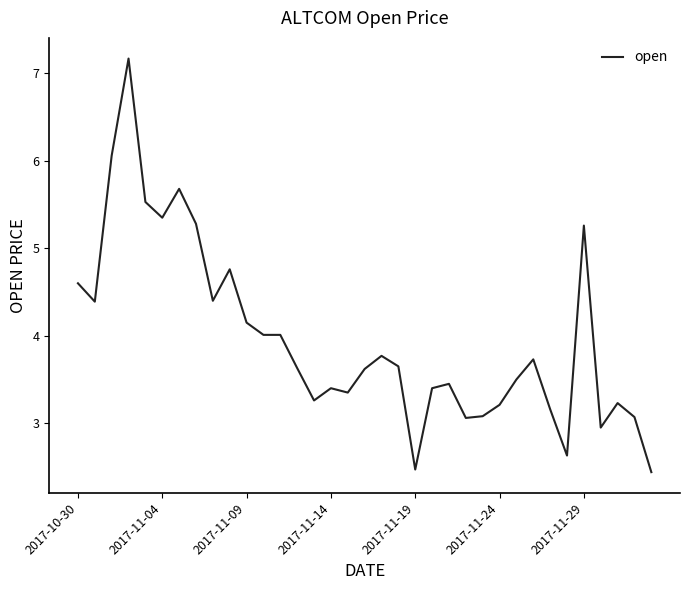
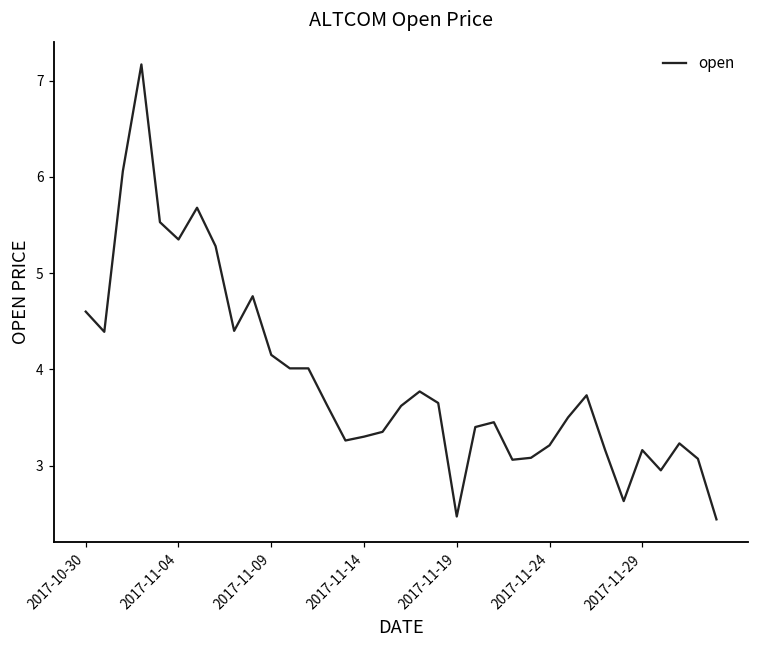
2017-11-14: 3.4 -> 3.3
2017-11-29: 5.3 -> 3.2
